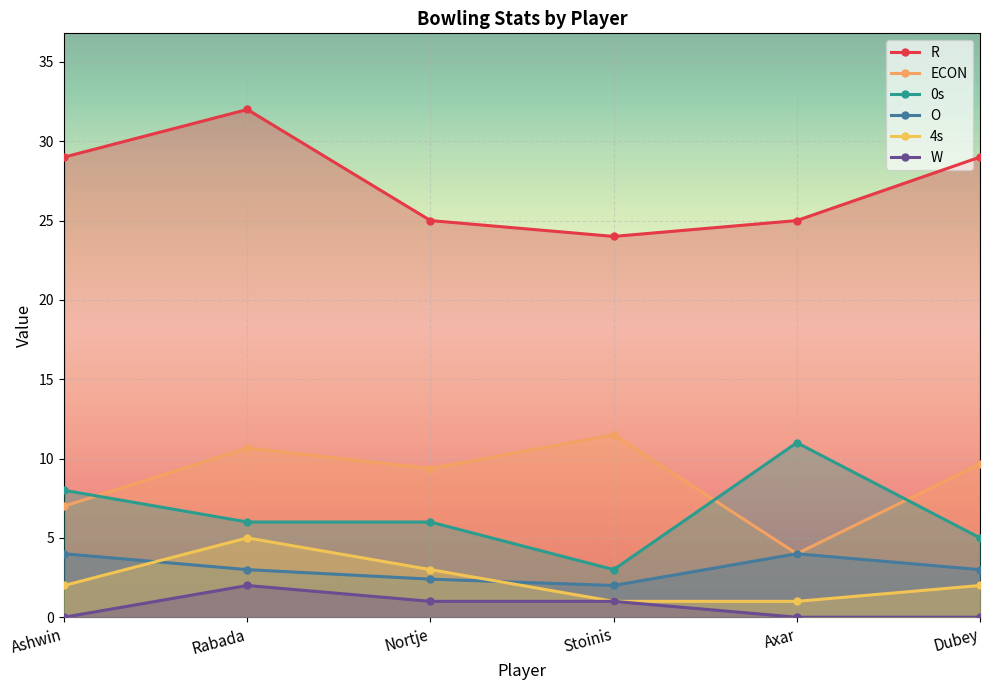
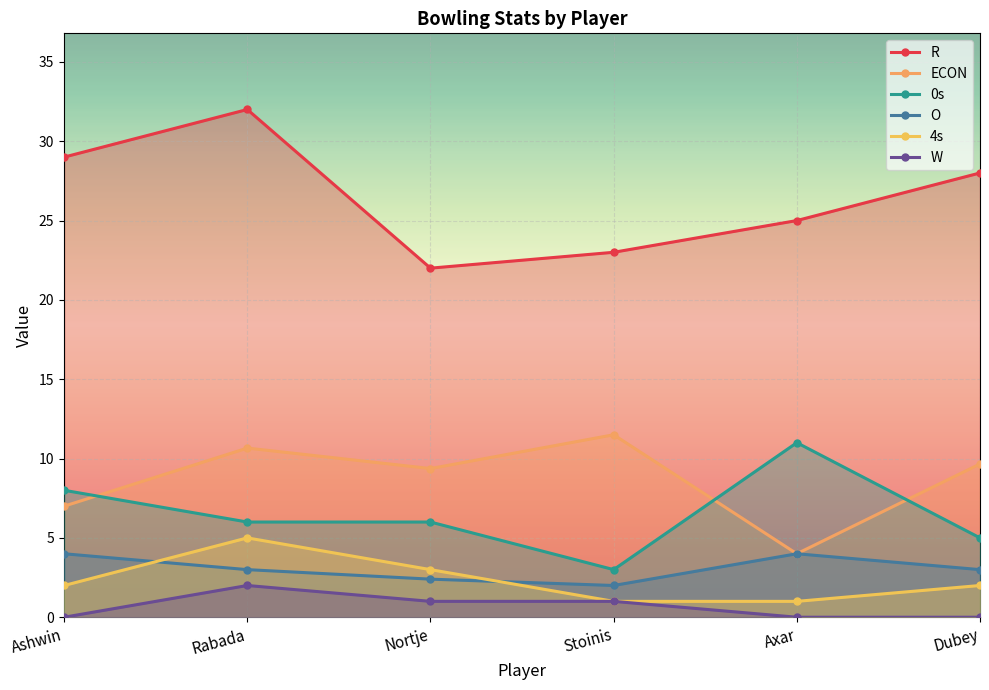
R, Nortje: 25 -> 22
R, Stoinis: 24 -> 23
R, Dubey: 29 -> 28
